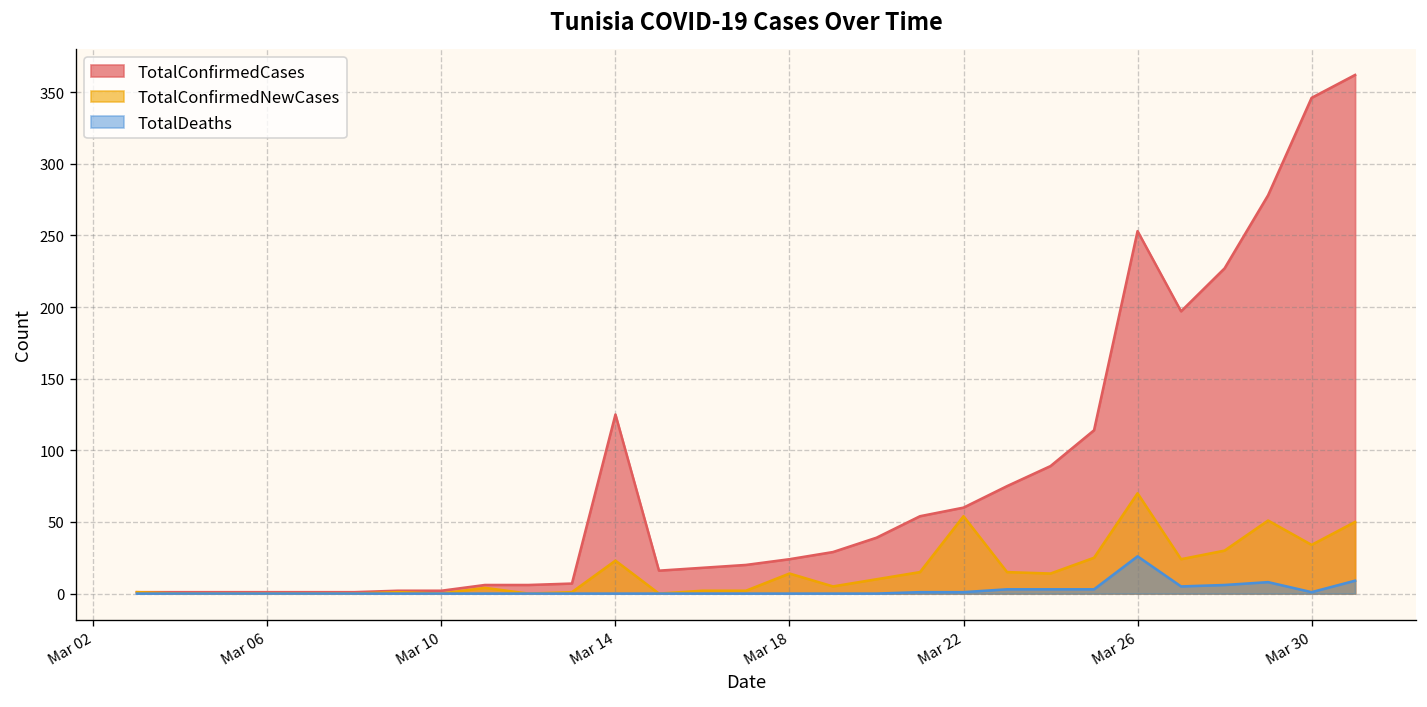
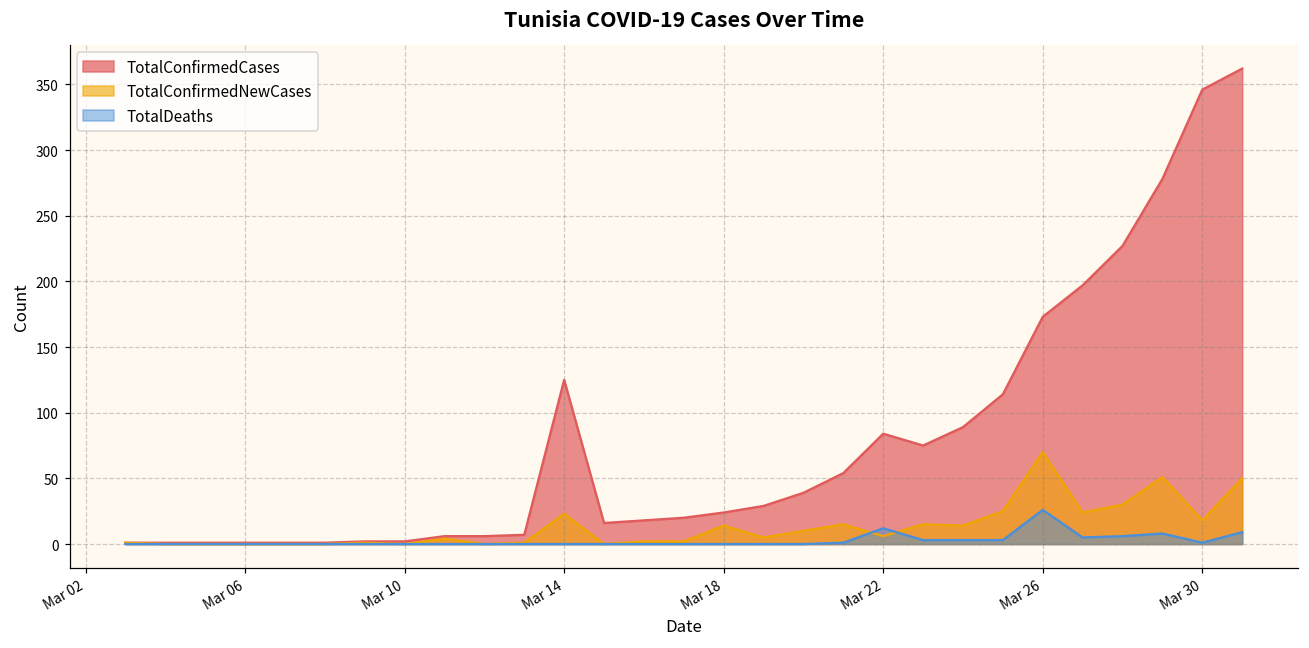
TotalConfirmedCases, Mar 22: 60 -> 84
TotalConfirmedNewCases, Mar 22: 54 -> 6
TotalDeaths, Mar 22: 1 -> 12
TotalConfirmedCases, Mar 26: 253 -> 173
TotalConfirmedNewCases, Mar 30: 34 -> 18
